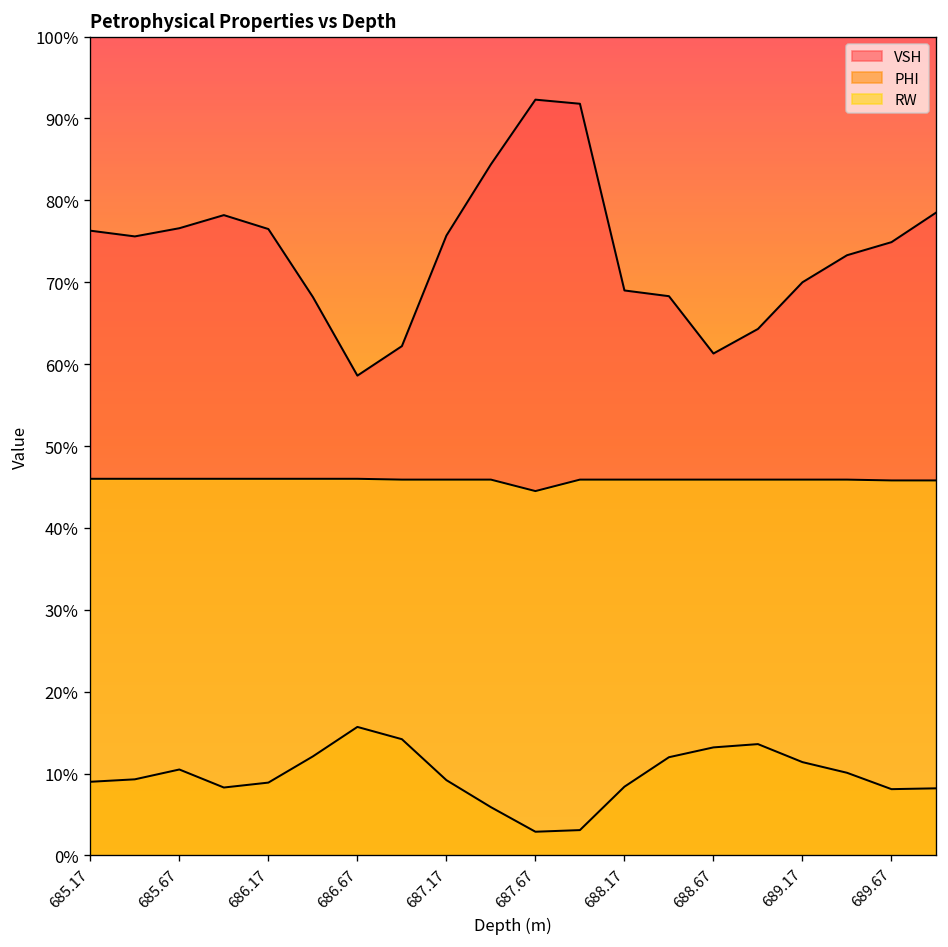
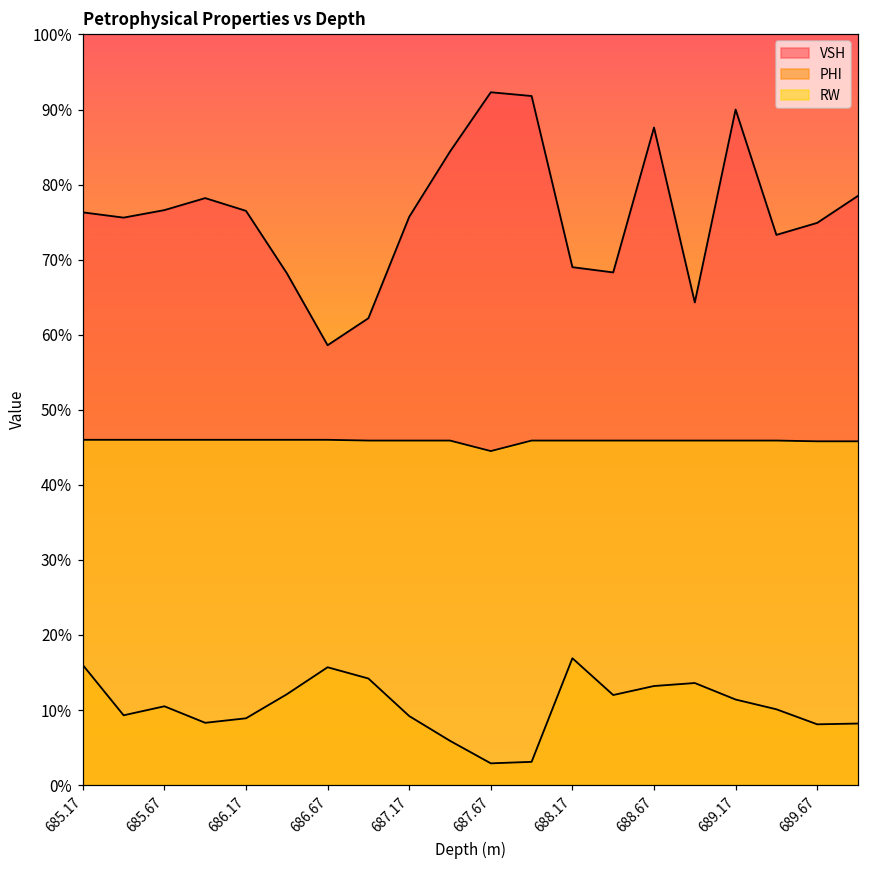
PHI, 685.17: 9% -> 16%
PHI, 688.17: 8% -> 17%
VSH, 688.67: 61% -> 88%
VSH, 689.17: 70% -> 90%
